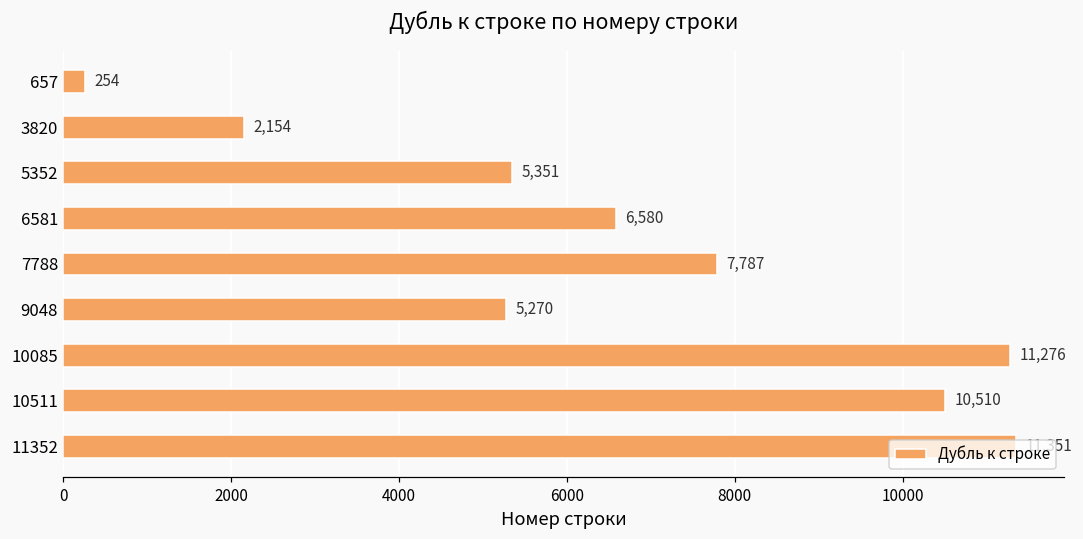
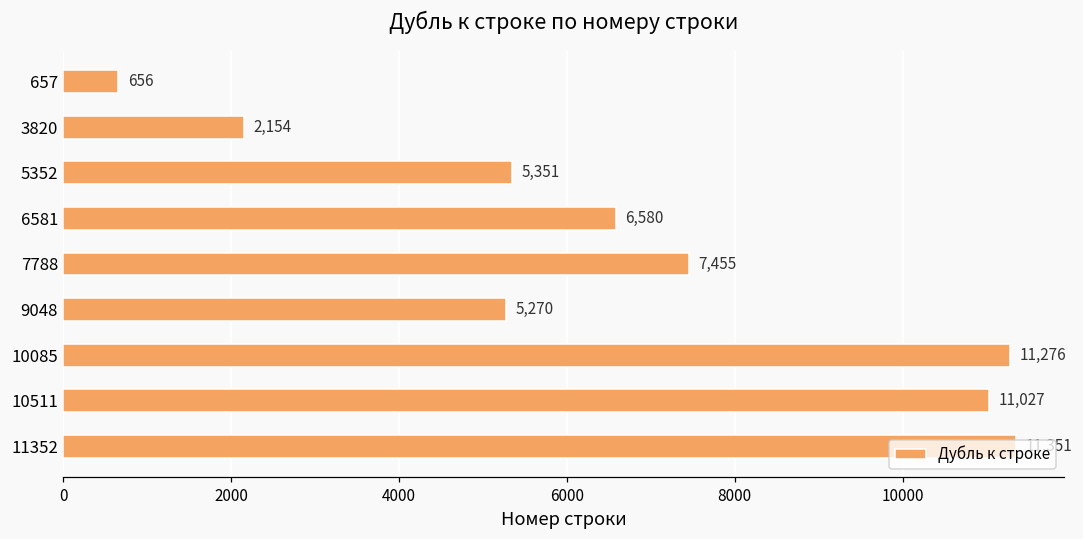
657: 254 -> 656
7788: 7,787 -> 7,455
10511: 10,510 -> 11,027
